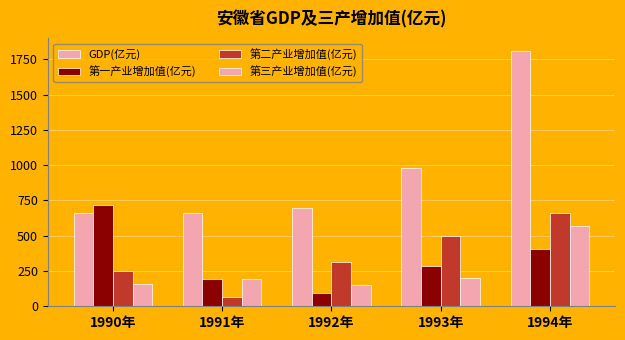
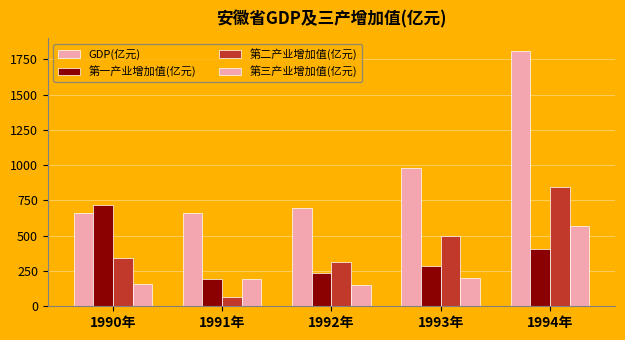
第二产业增加值(亿元), 1990年: 250 -> 340
第一产业增加值(亿元), 1992年: 100 -> 240
第二产业增加值(亿元), 1994年: 660 -> 850
